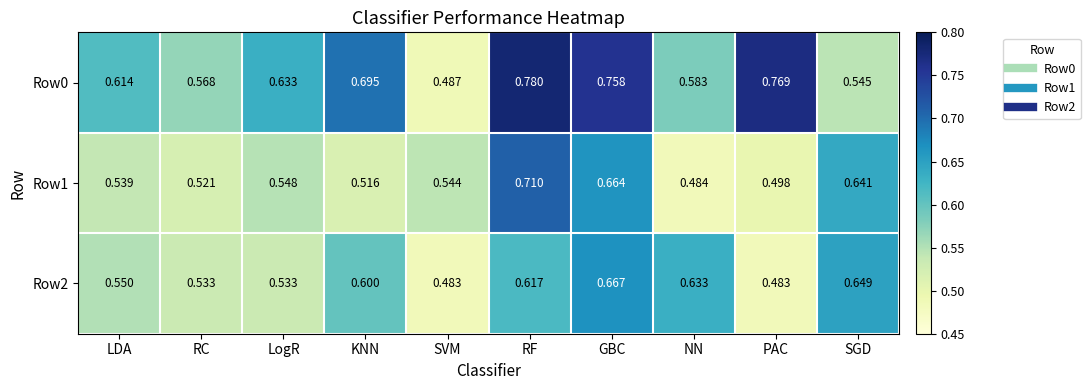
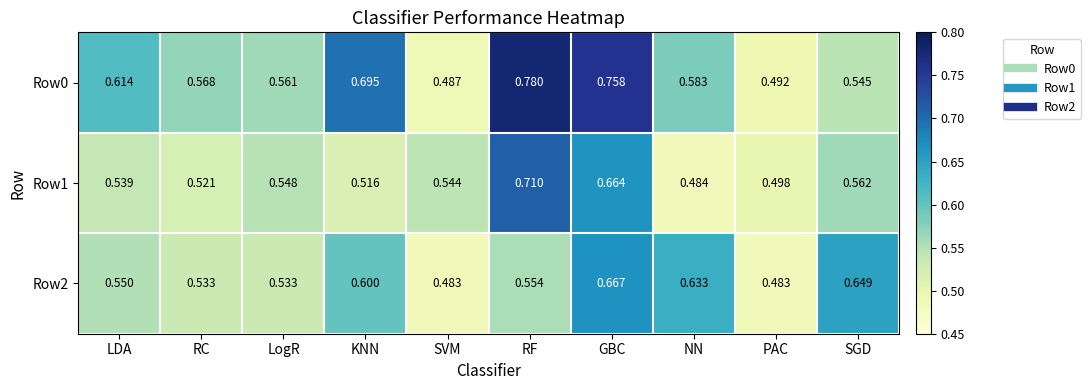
Row0, LogR: 0.633 -> 0.561
Row0, PAC: 0.769 -> 0.492
Row1, SGD: 0.641 -> 0.562
Row2, RF: 0.617 -> 0.554
